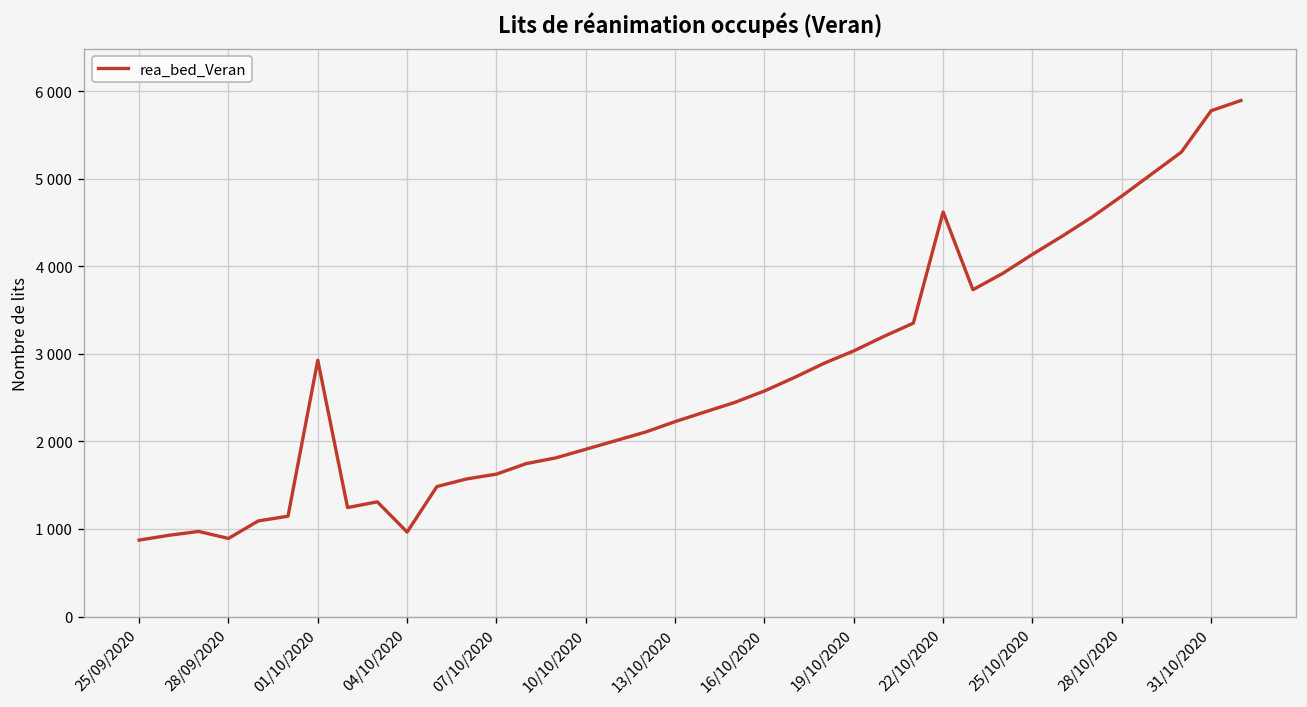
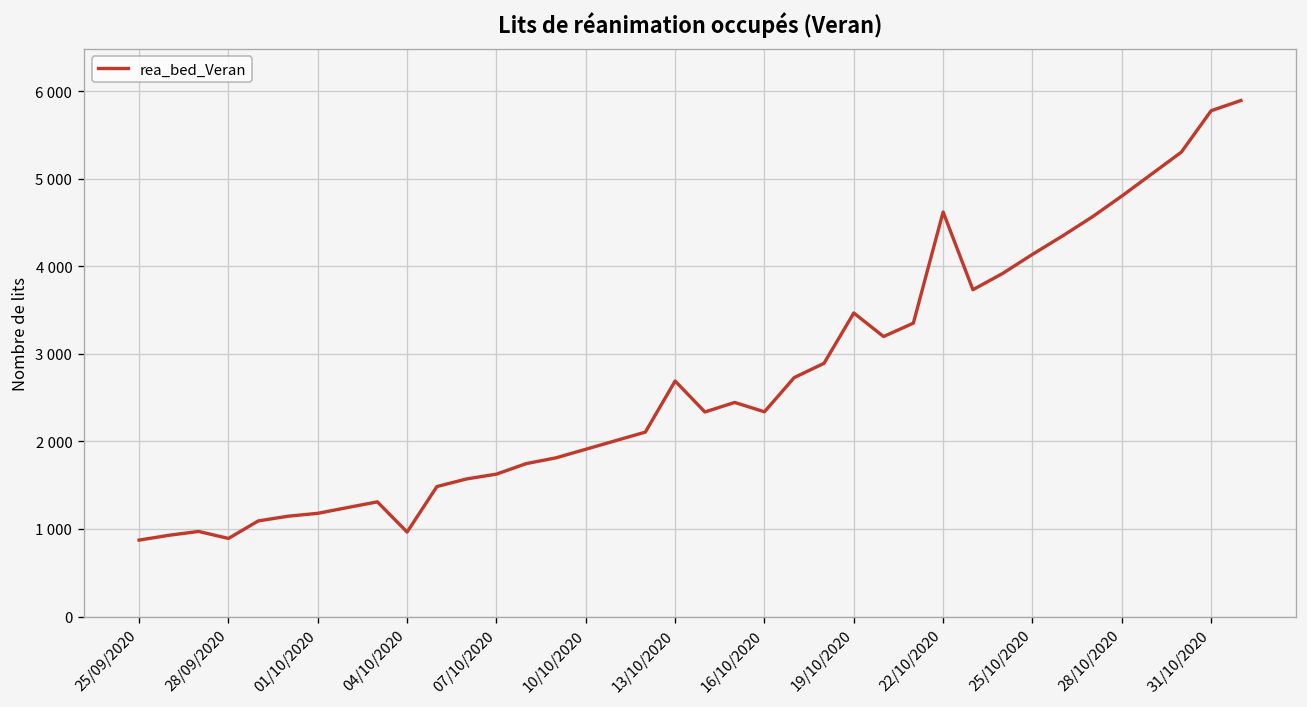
01/10/2020: 2900 -> 1200
13/10/2020: 2200 -> 2700
16/10/2020: 2600 -> 2300
19/10/2020: 3000 -> 3500
